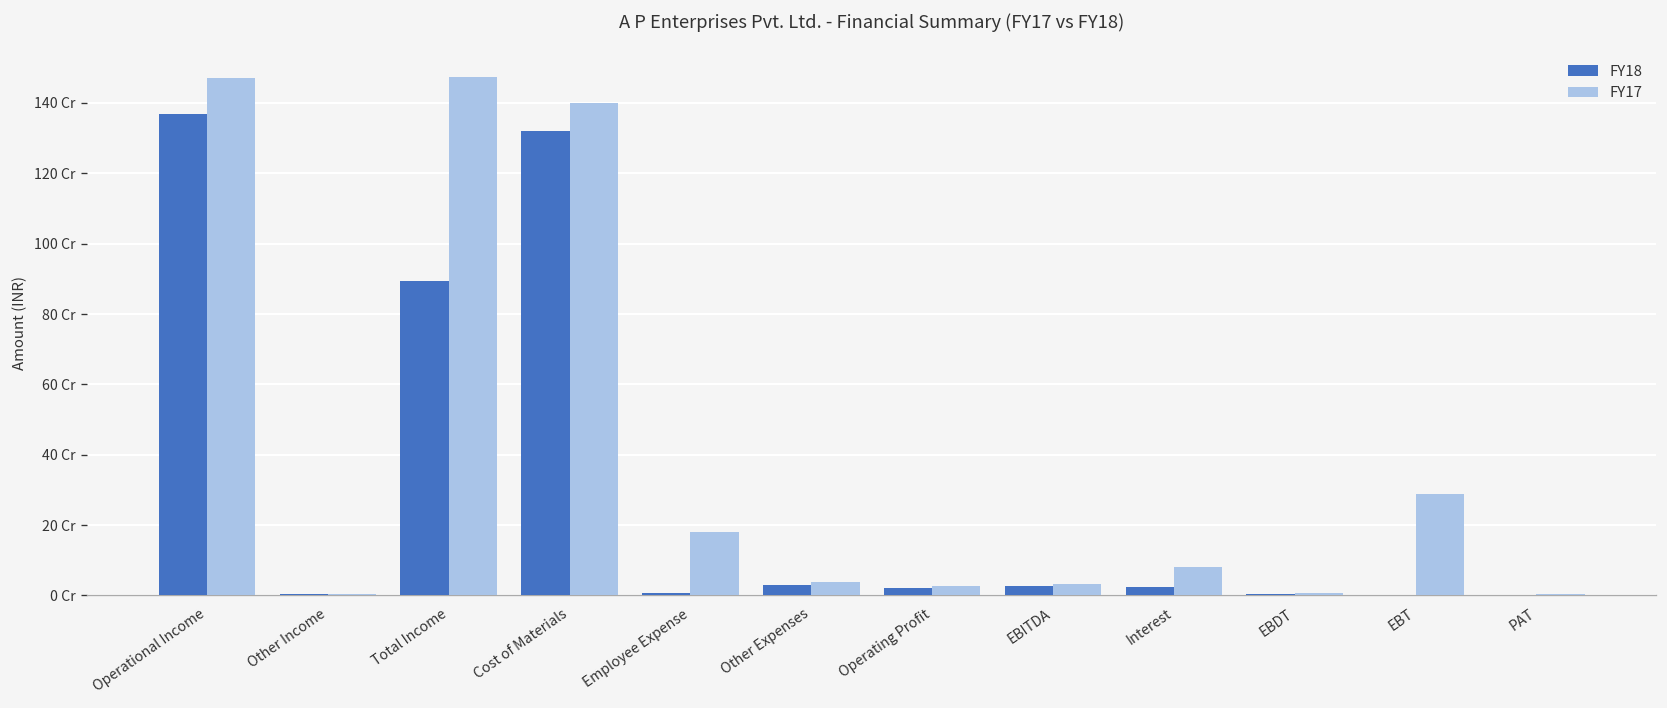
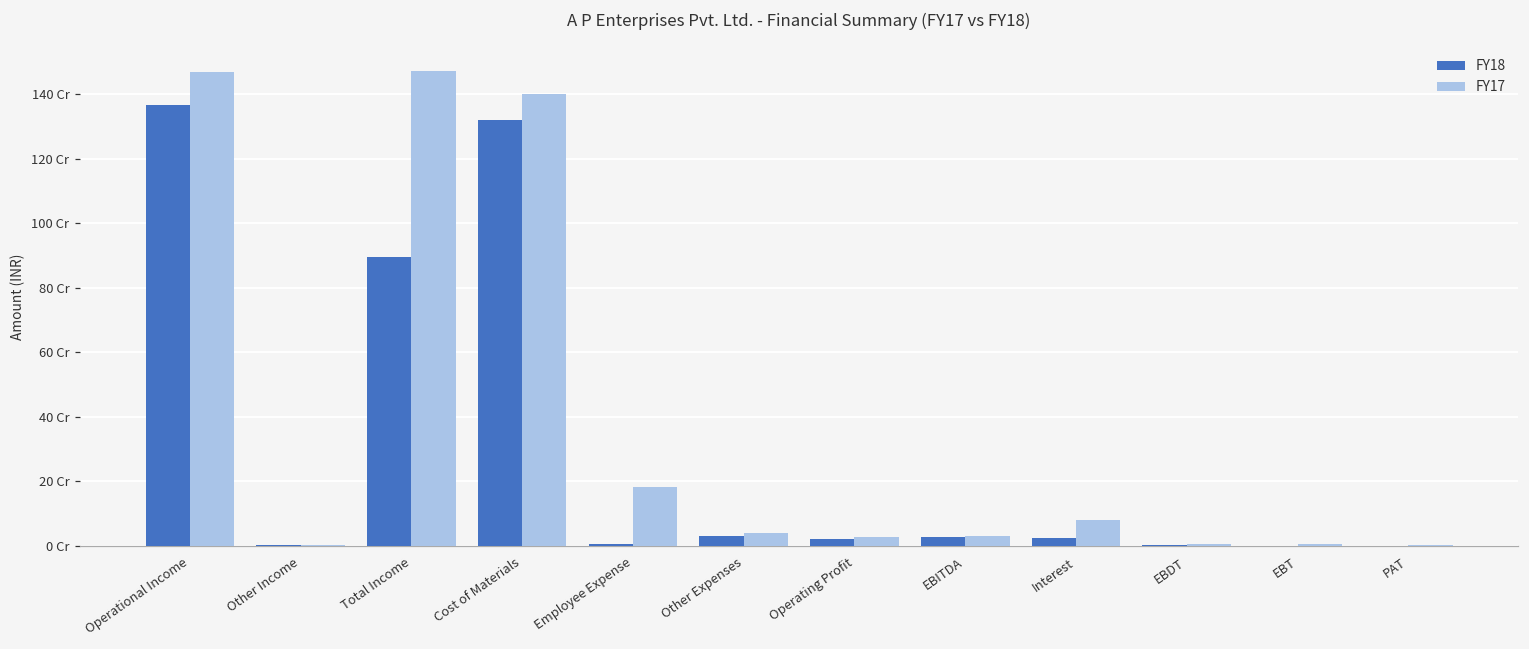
FY17, EBT: 29 Cr -> 1 Cr
